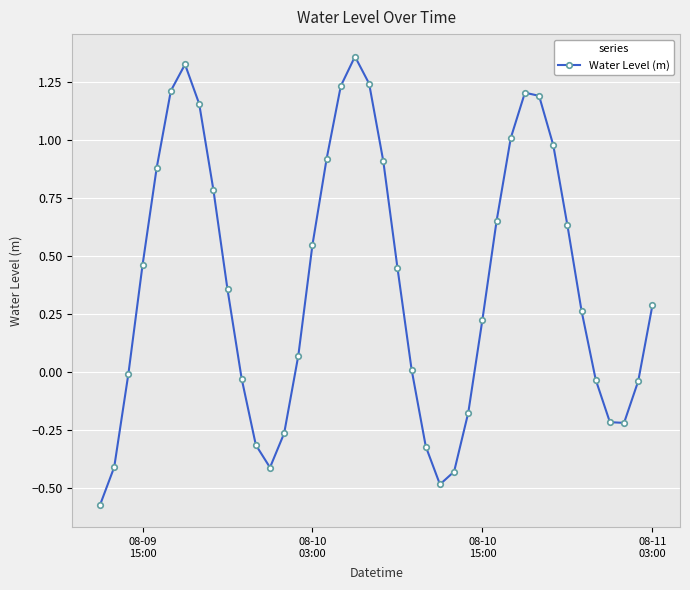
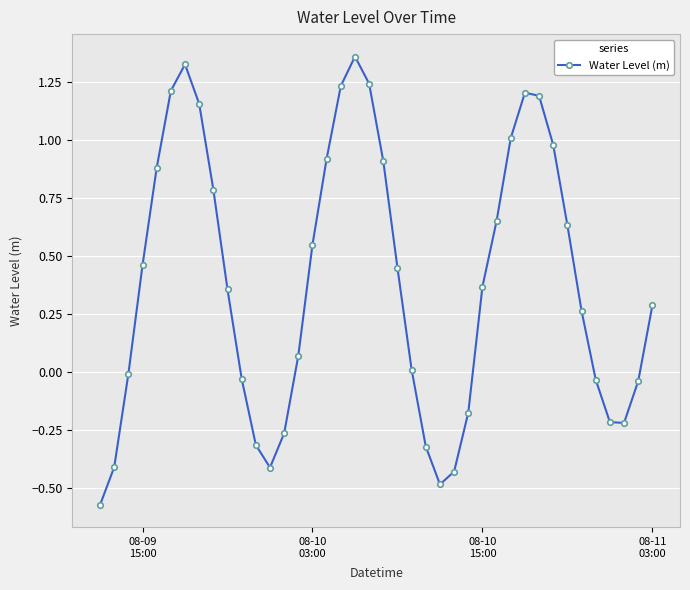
08-10 15:00: 0.23 -> 0.37
